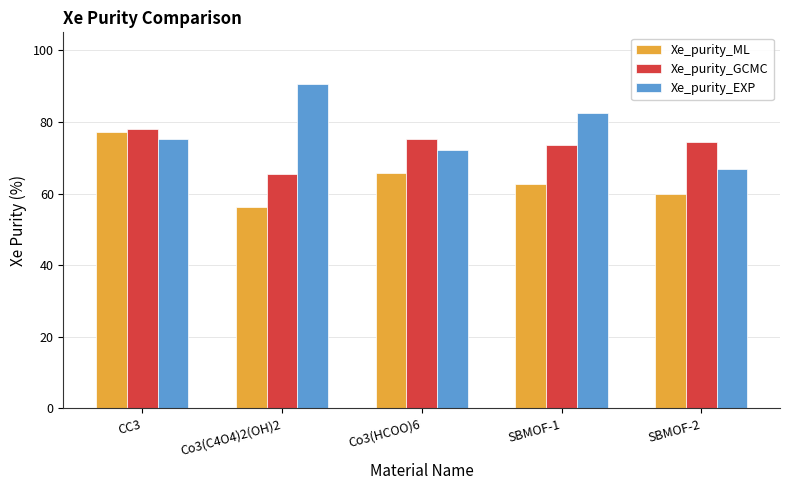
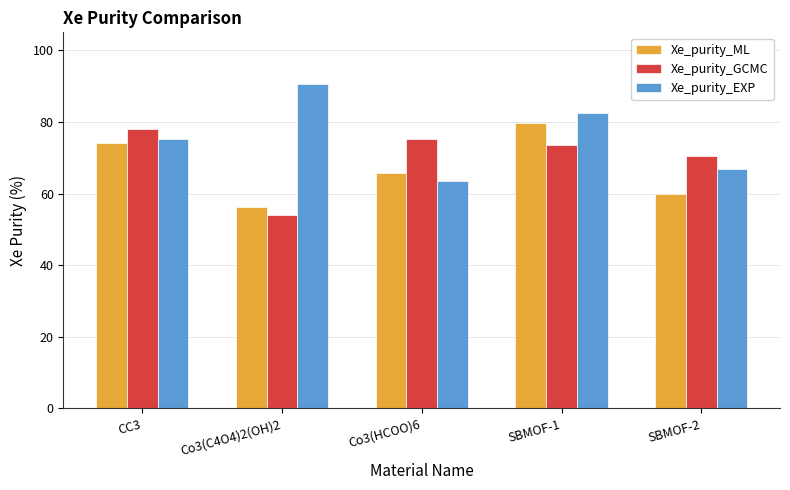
Xe_purity_ML, CC3: 77 -> 74
Xe_purity_GCMC, Co3(C4O4)2(OH)2: 65 -> 54
Xe_purity_EXP, Co3(HCOO)6: 72 -> 64
Xe_purity_ML, SBMOF-1: 63 -> 80
Xe_purity_GCMC, SBMOF-2: 74 -> 71
